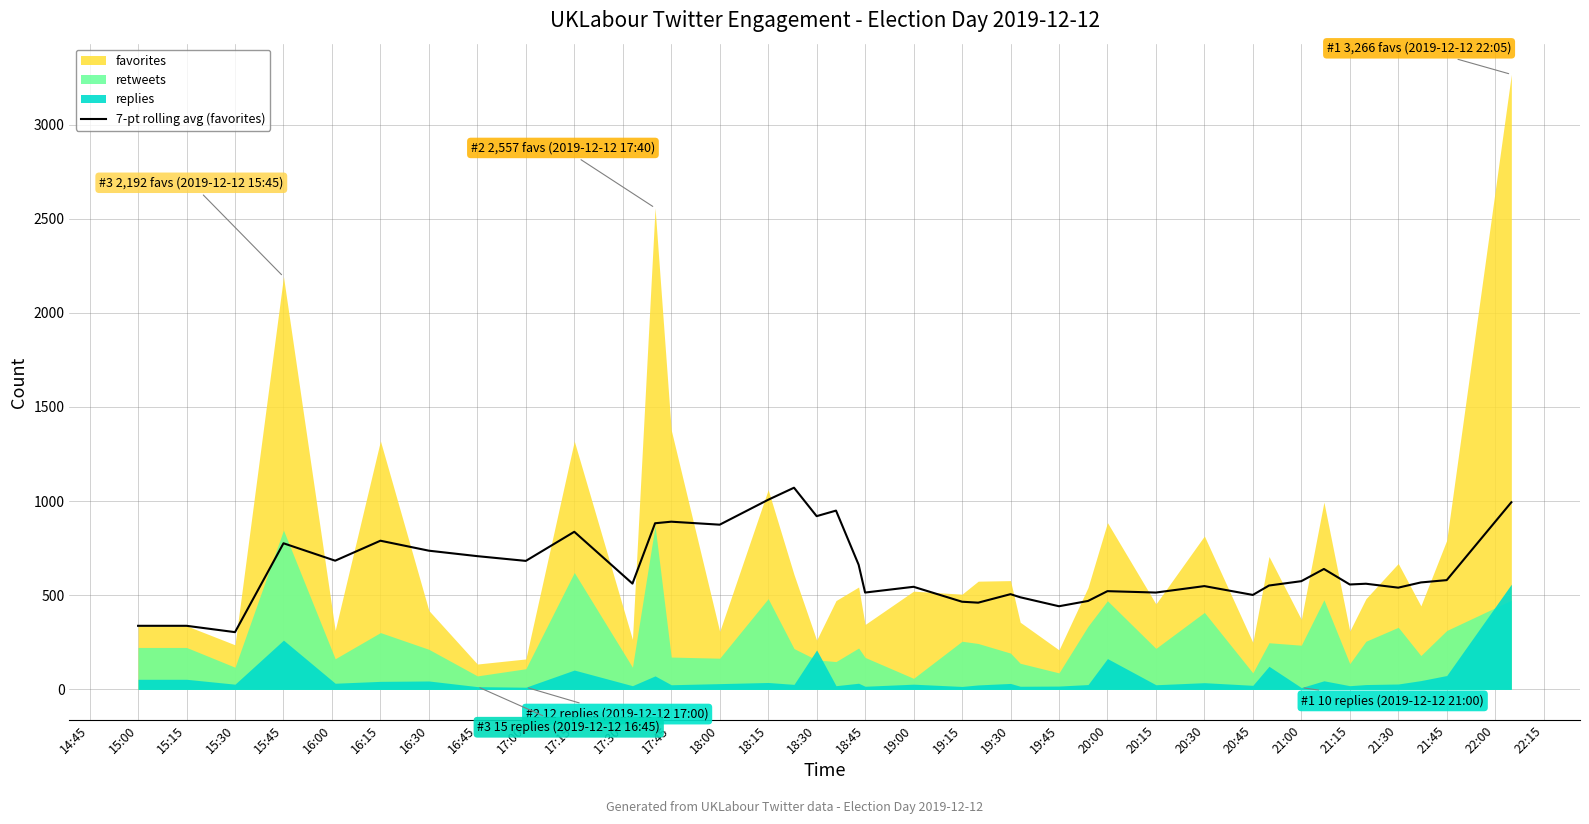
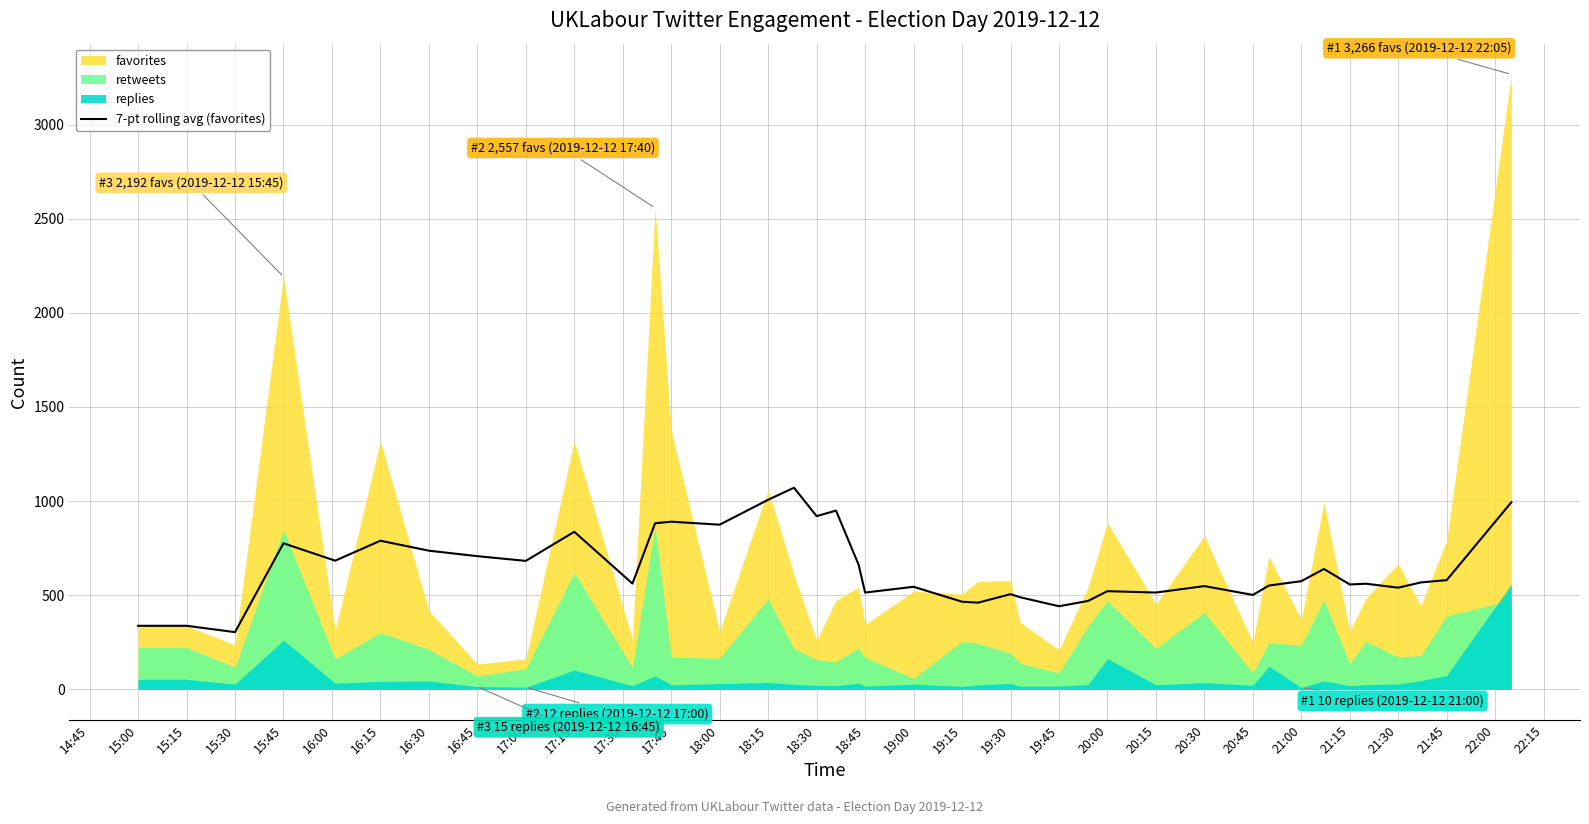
replies, 18:30: 210 -> 20
retweets, 21:30: 330 -> 170
retweets, 21:45: 310 -> 390
